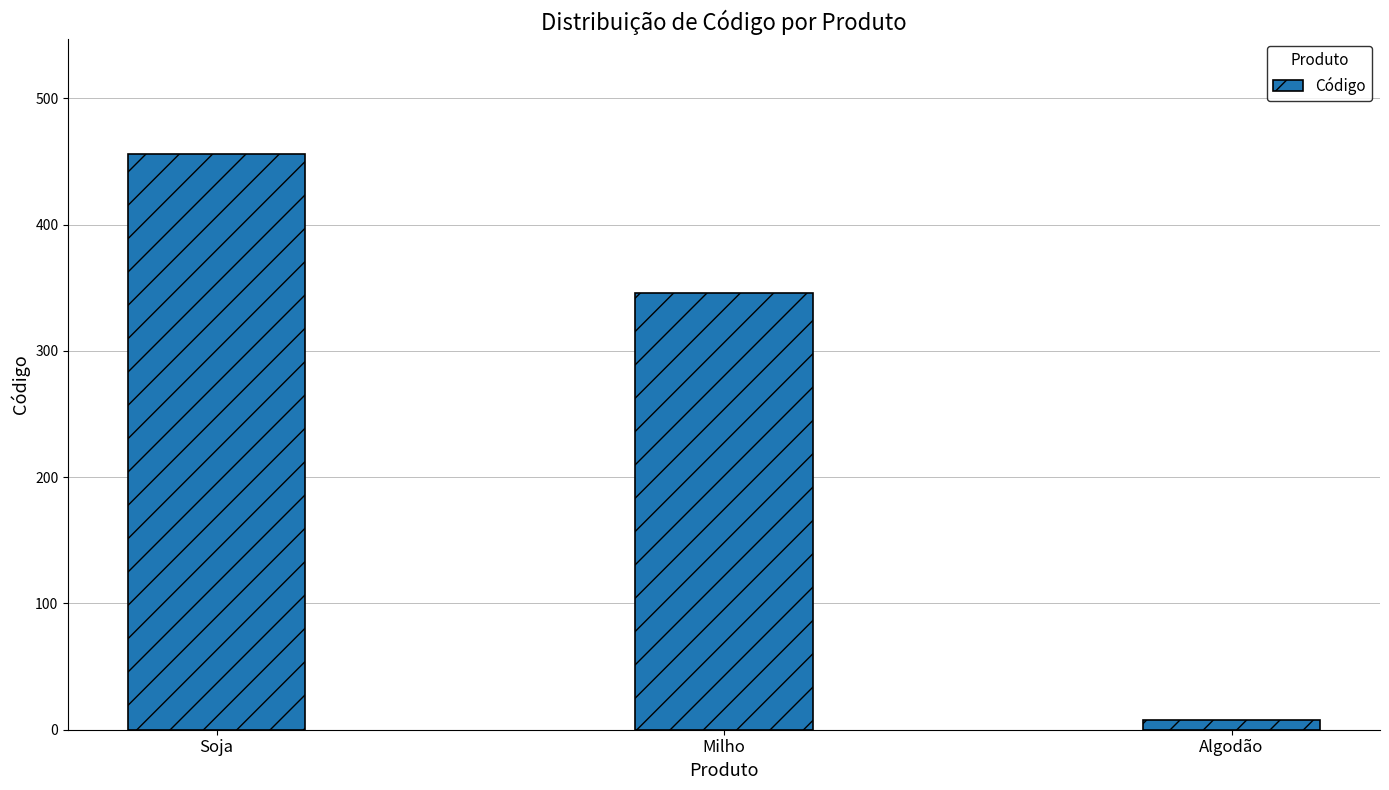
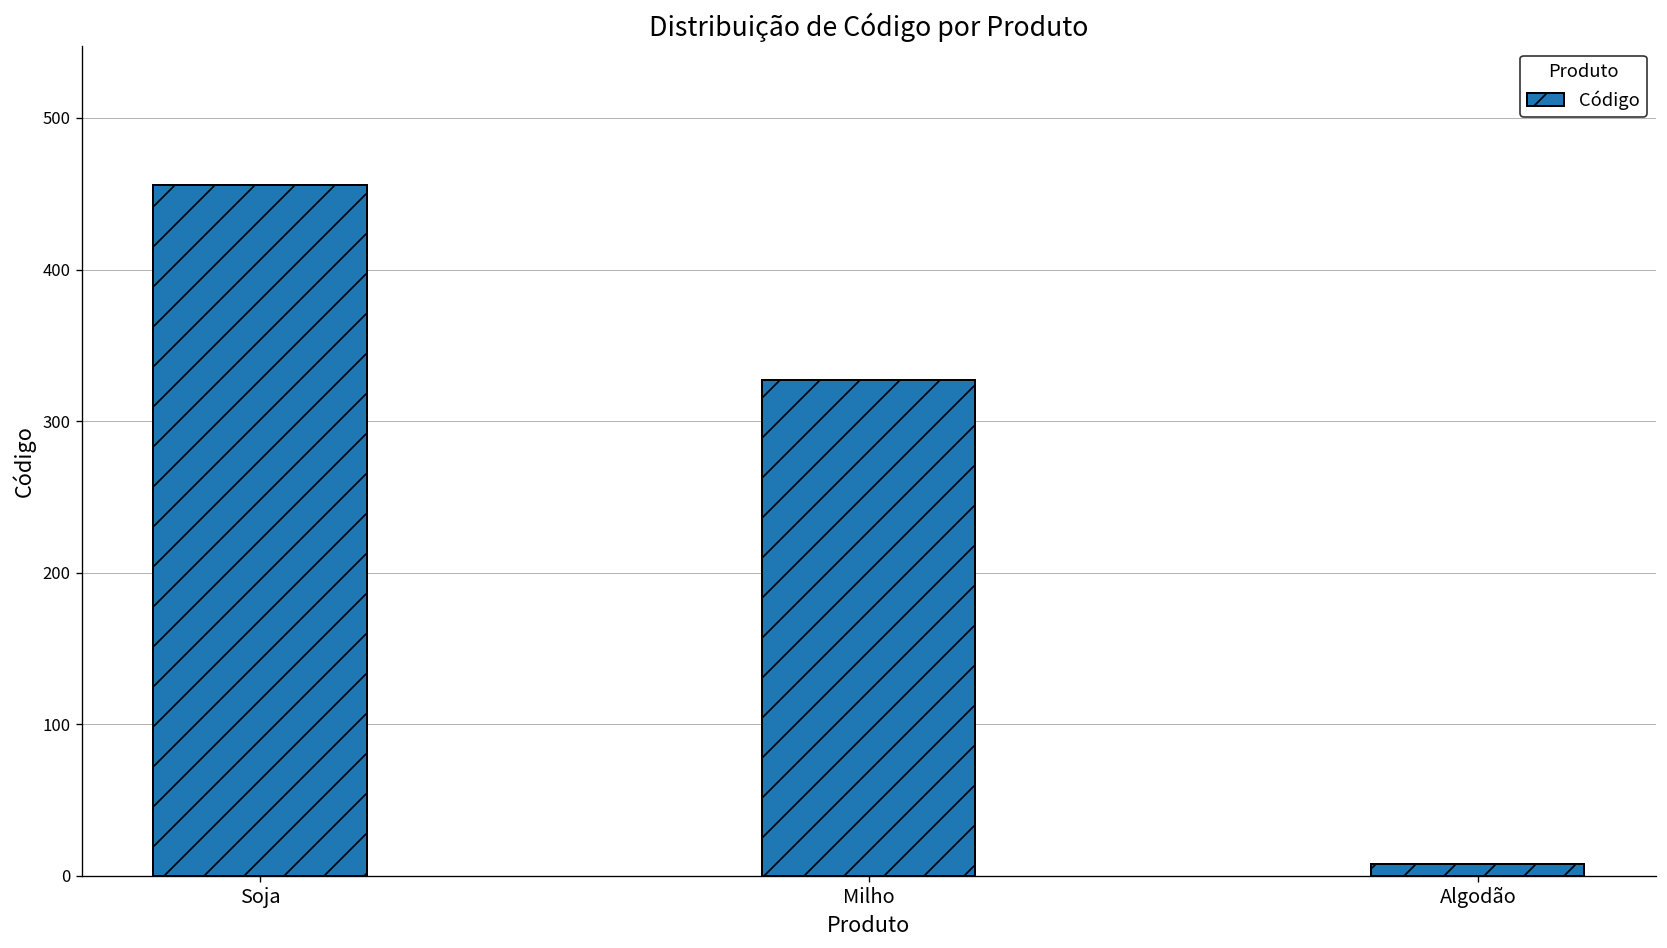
Milho: 346 -> 327
